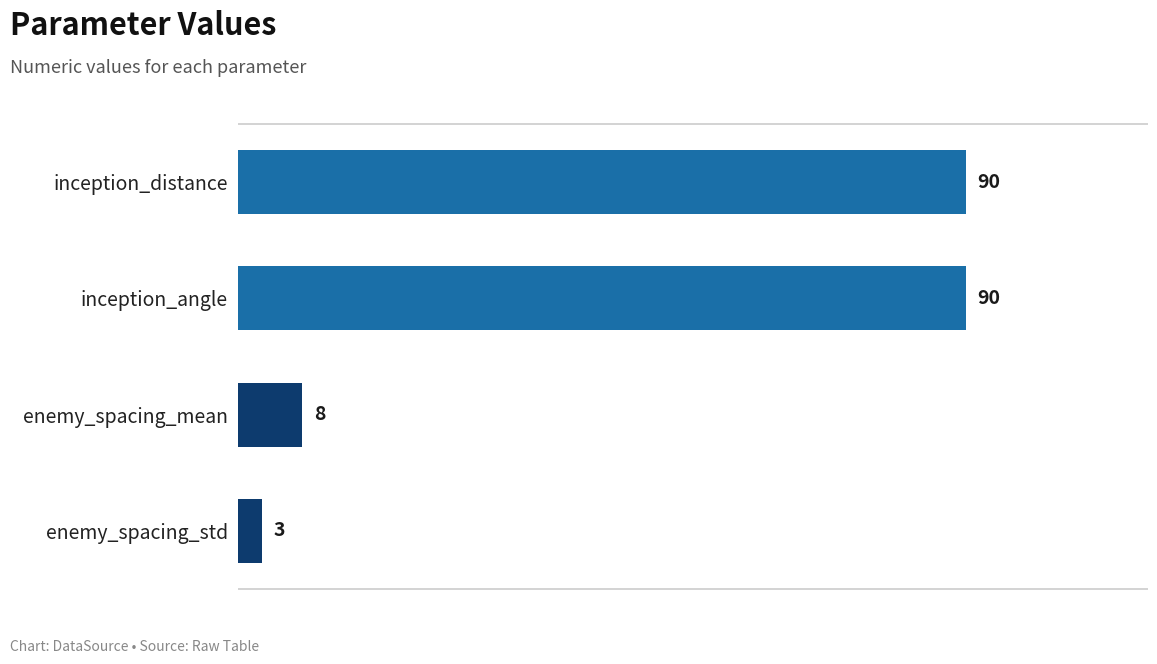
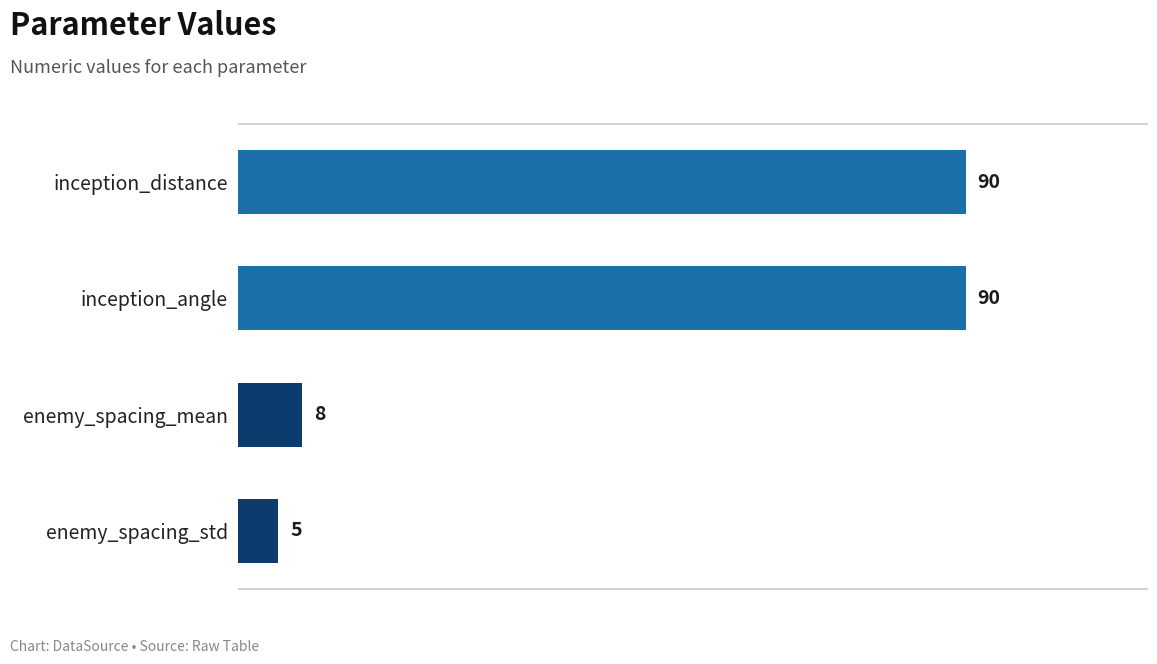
enemy_spacing_std: 3 -> 5
